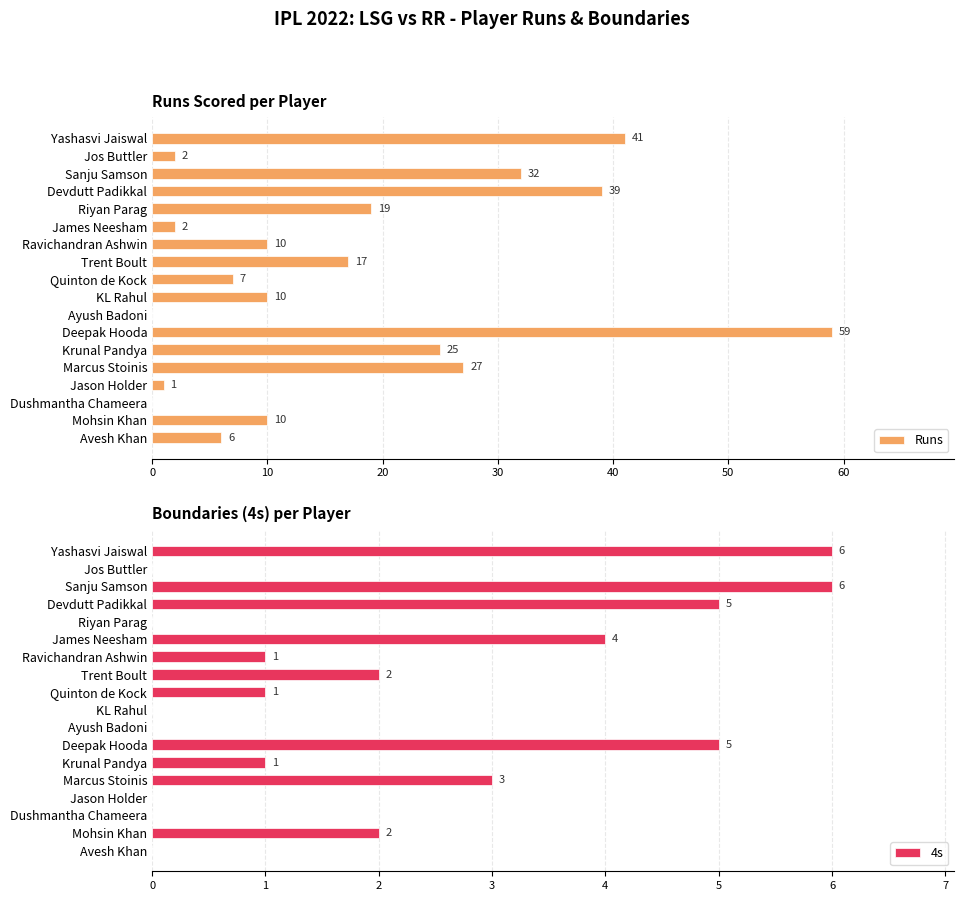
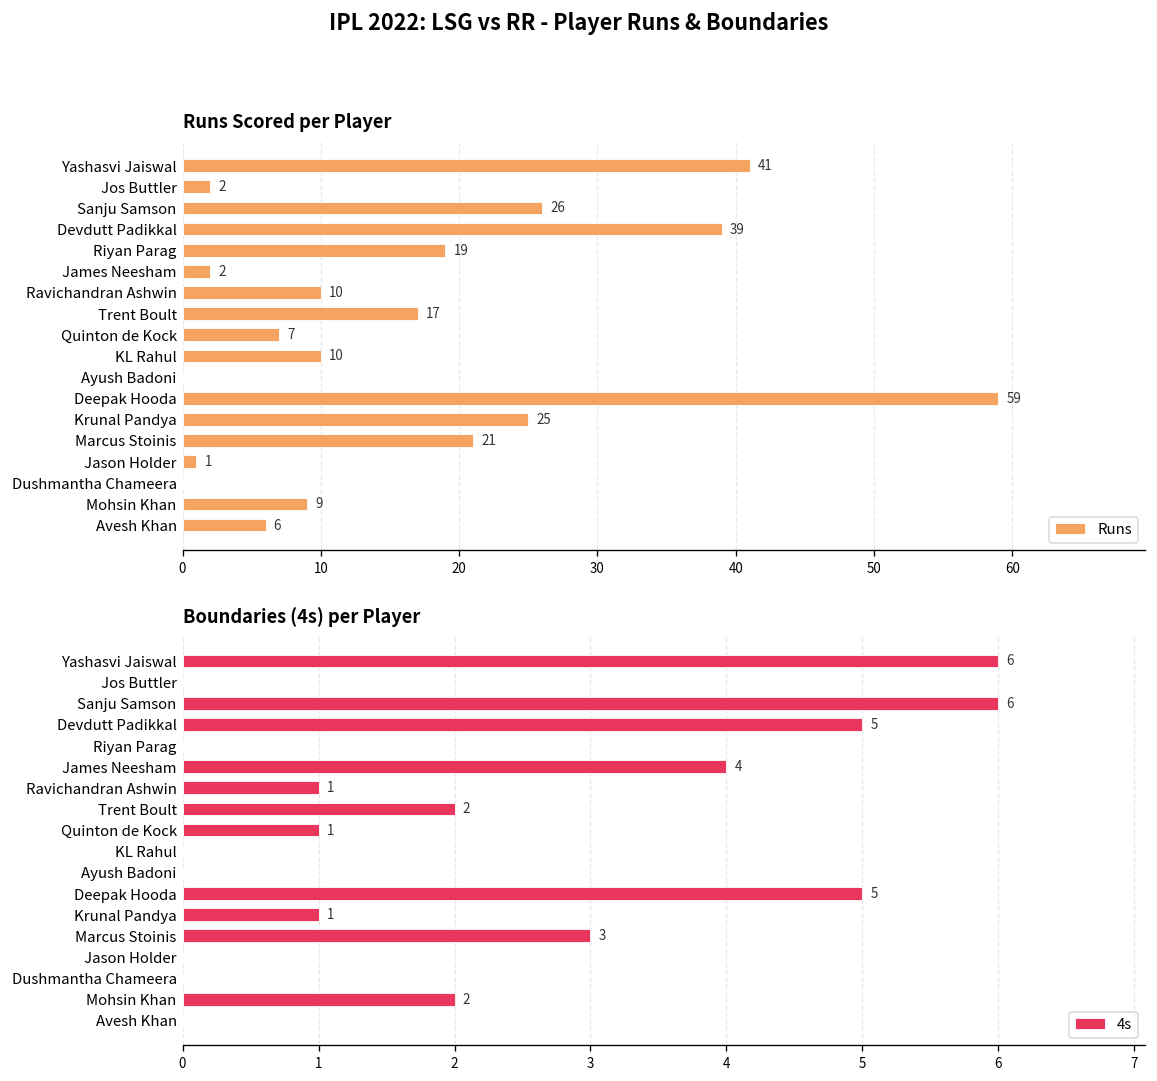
Runs Scored per Player, Sanju Samson: 32 -> 26
Runs Scored per Player, Marcus Stoinis: 27 -> 21
Runs Scored per Player, Mohsin Khan: 10 -> 9
